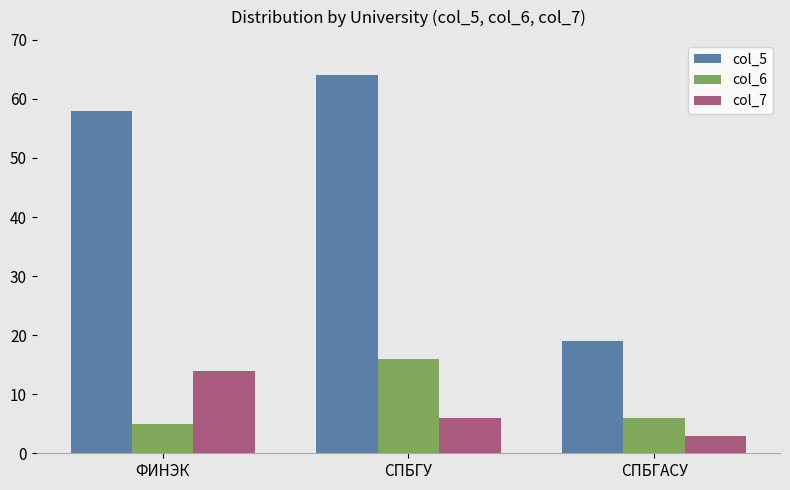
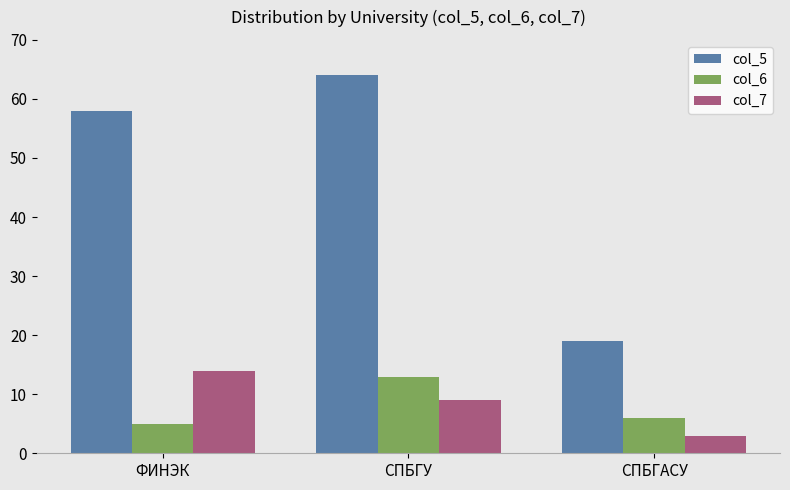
col_6, СПБГУ: 16 -> 13
col_7, СПБГУ: 6 -> 9
